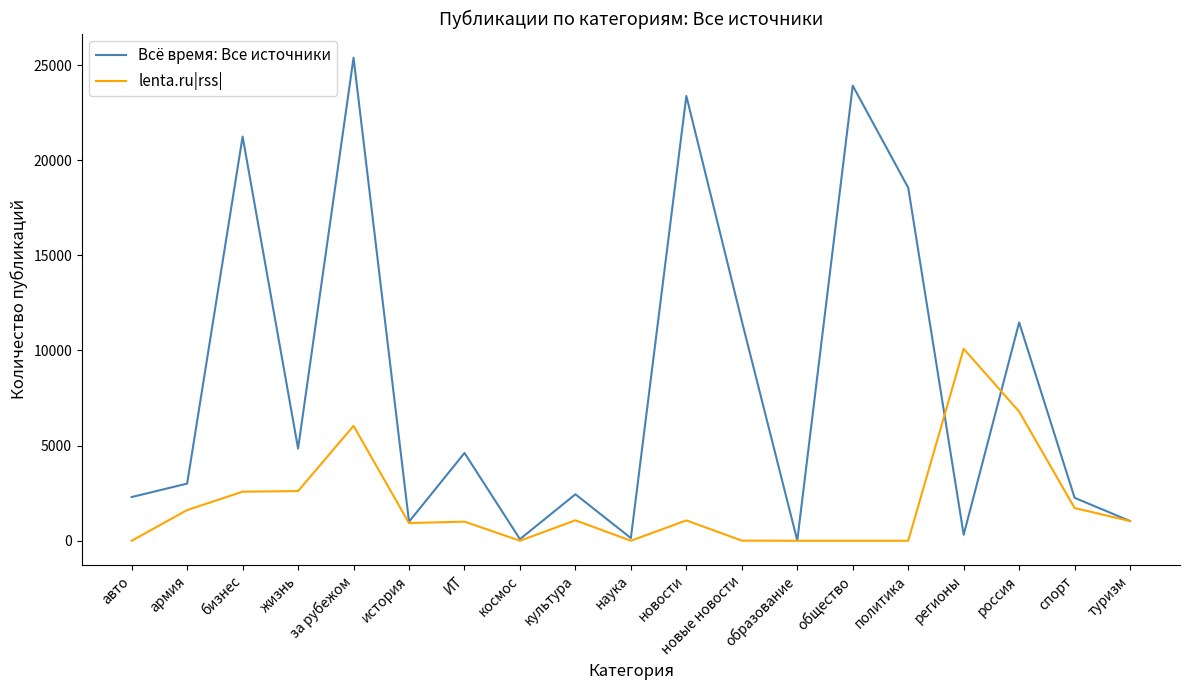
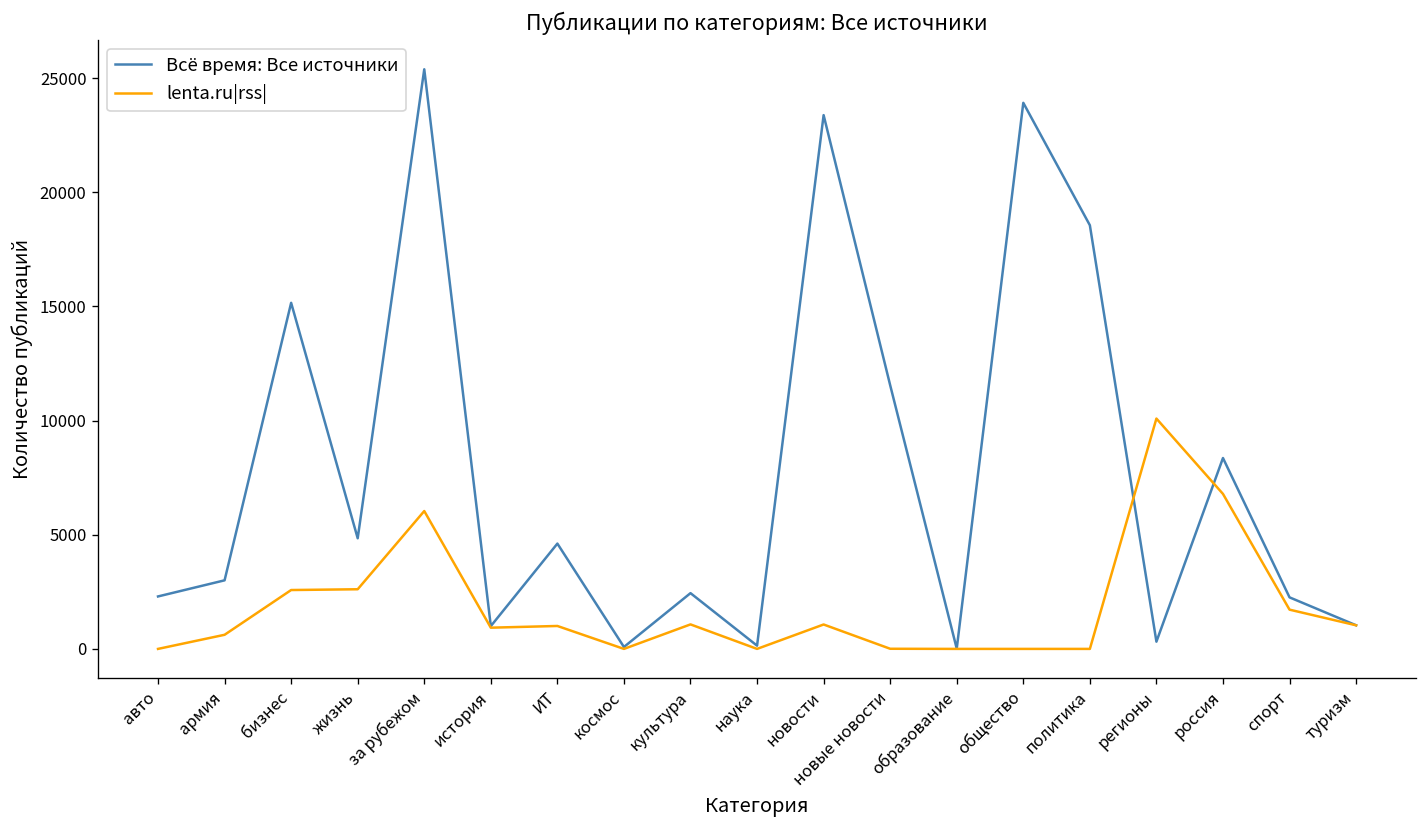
lenta.ru|rss|, армия: 1600 -> 600
Всё время: Все источники, бизнес: 21200 -> 15200
Всё время: Все источники, россия: 11500 -> 8400
